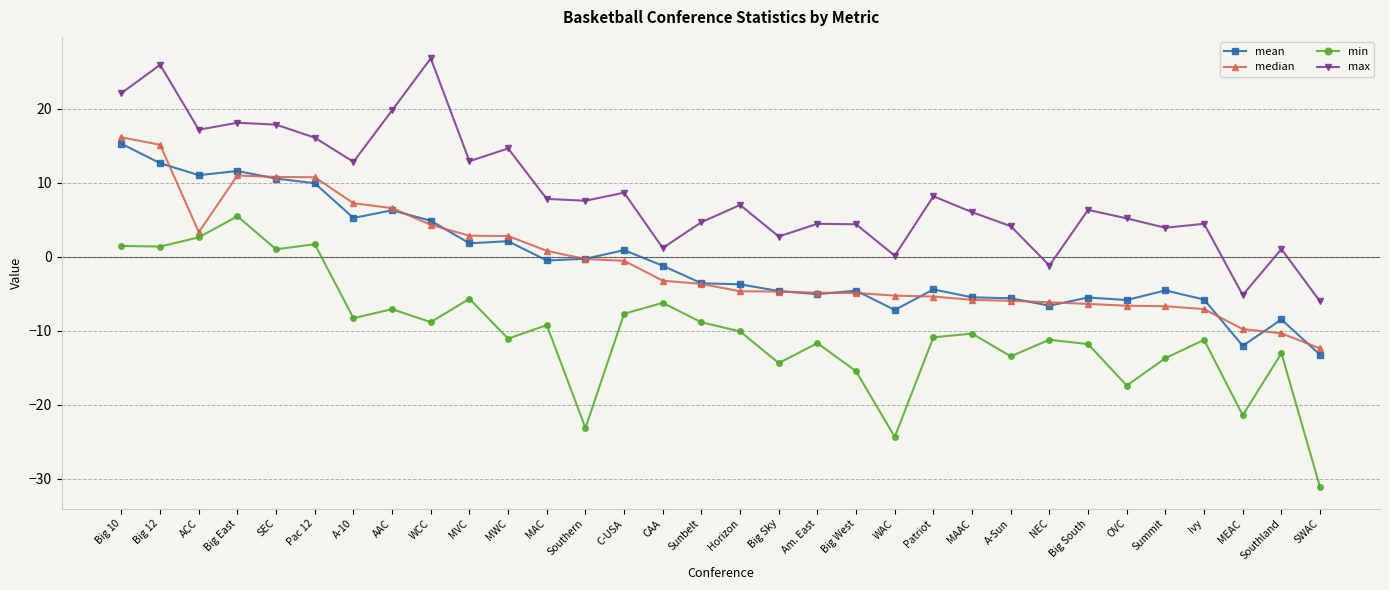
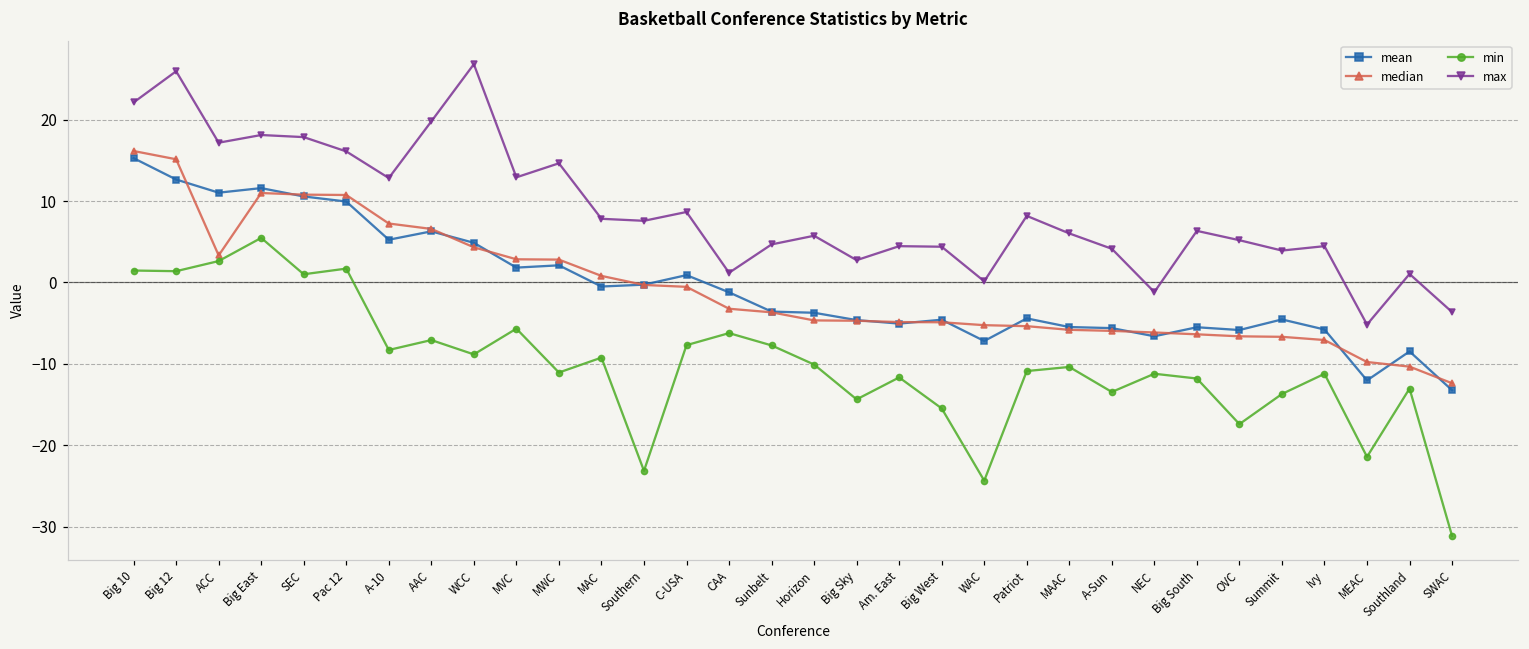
min, Sunbelt: -9 -> -8
max, Horizon: 7 -> 6
max, SWAC: -6 -> -4
